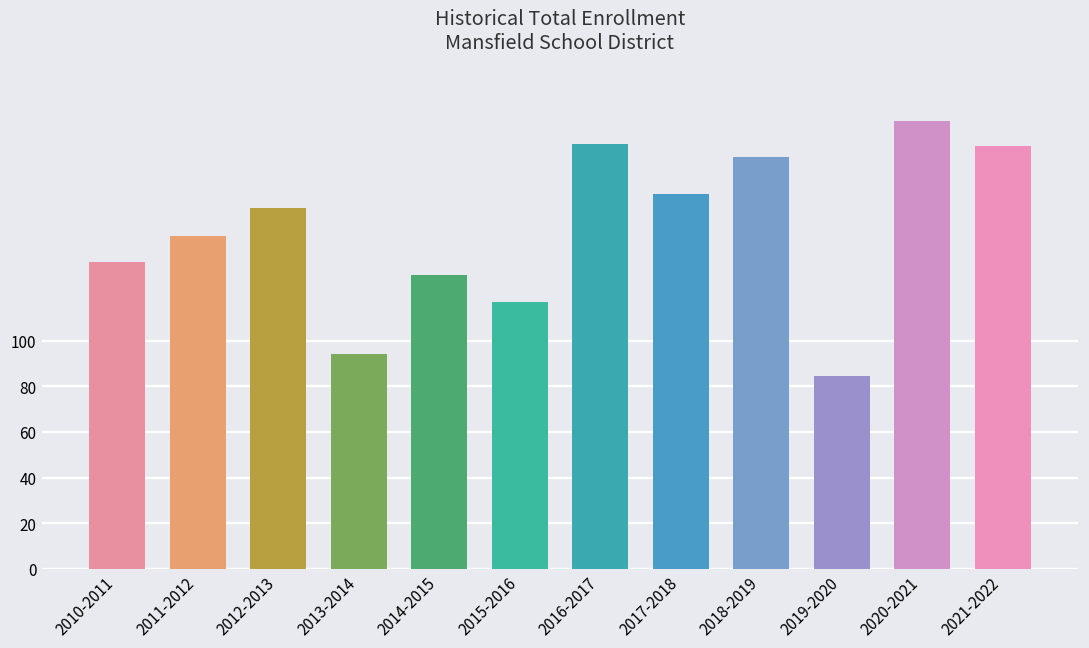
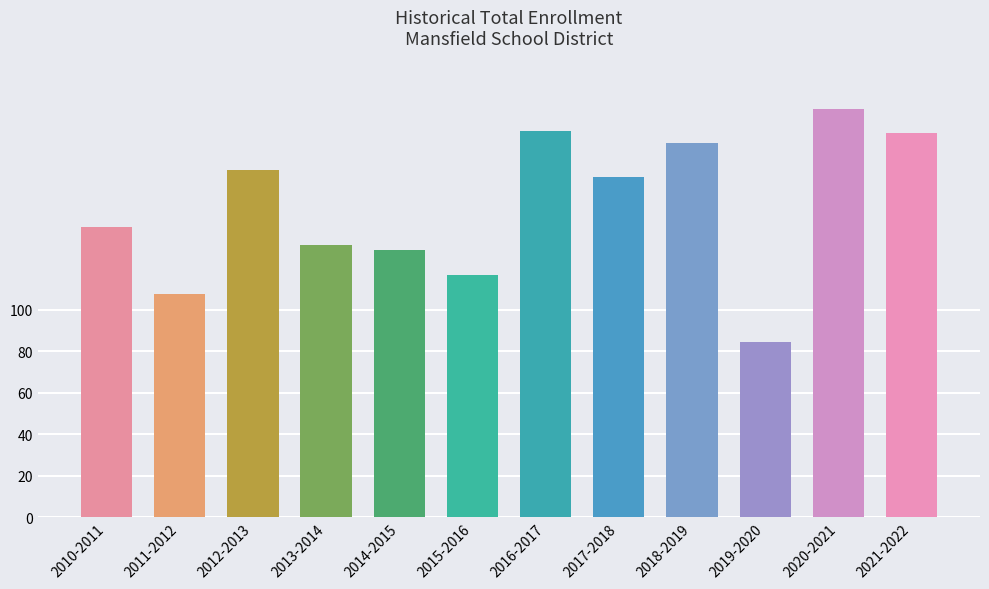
2010-2011: 134 -> 140
2011-2012: 146 -> 107
2012-2013: 158 -> 167
2013-2014: 94 -> 131
